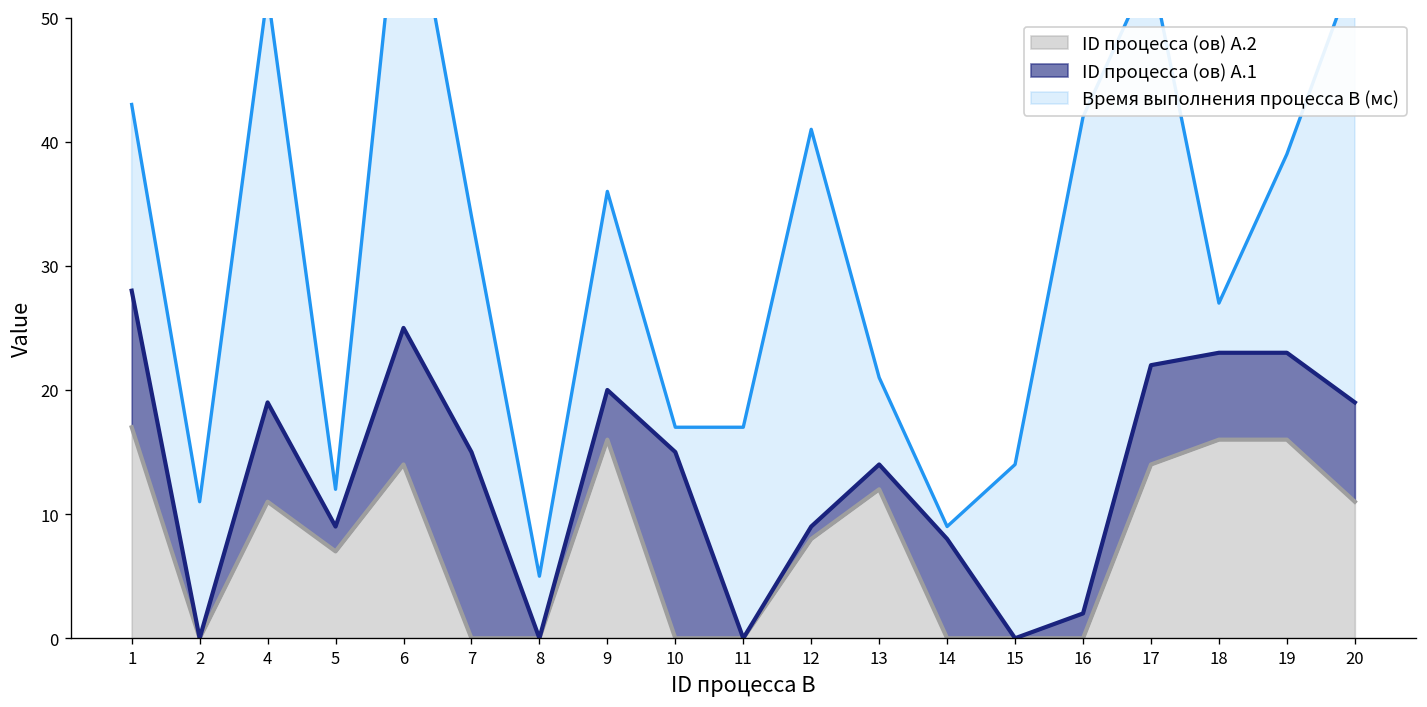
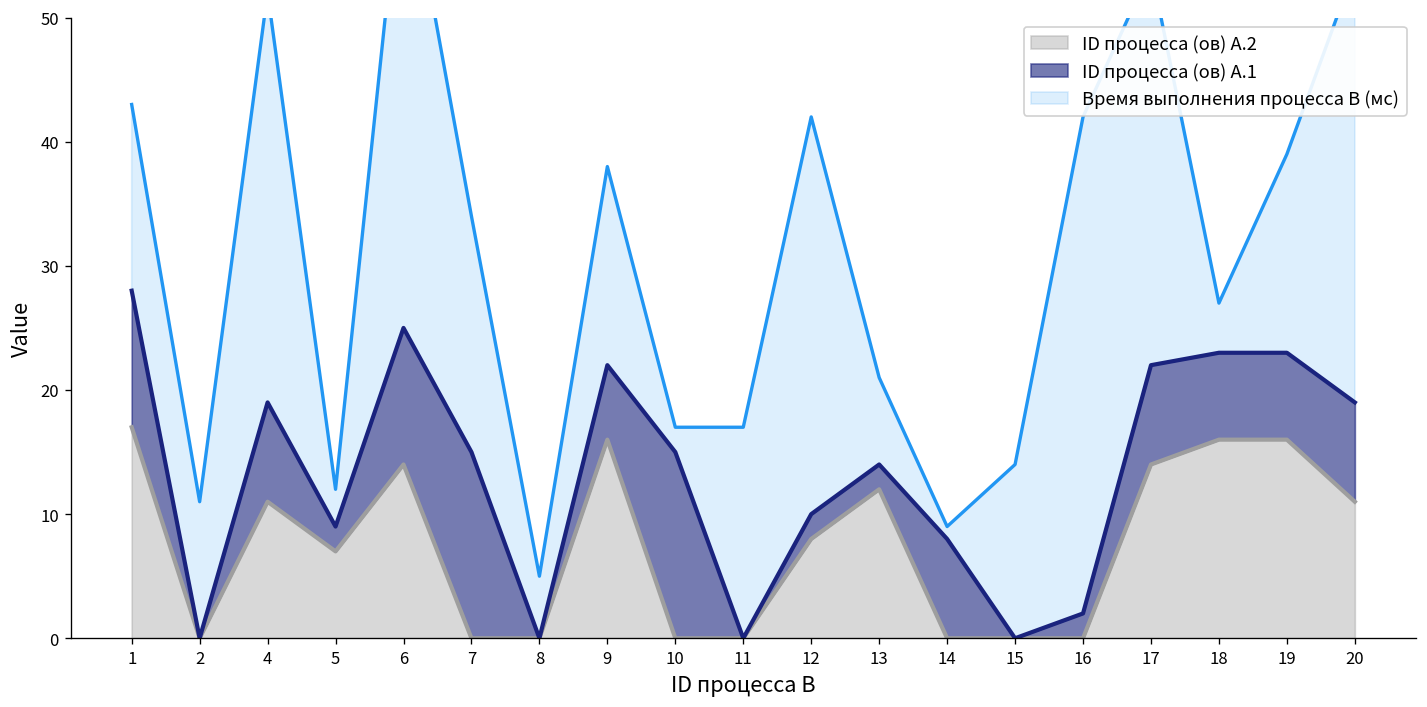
ID процесса (ов) A.1, 9: 4 -> 6
ID процесса (ов) A.1, 12: 1 -> 2
